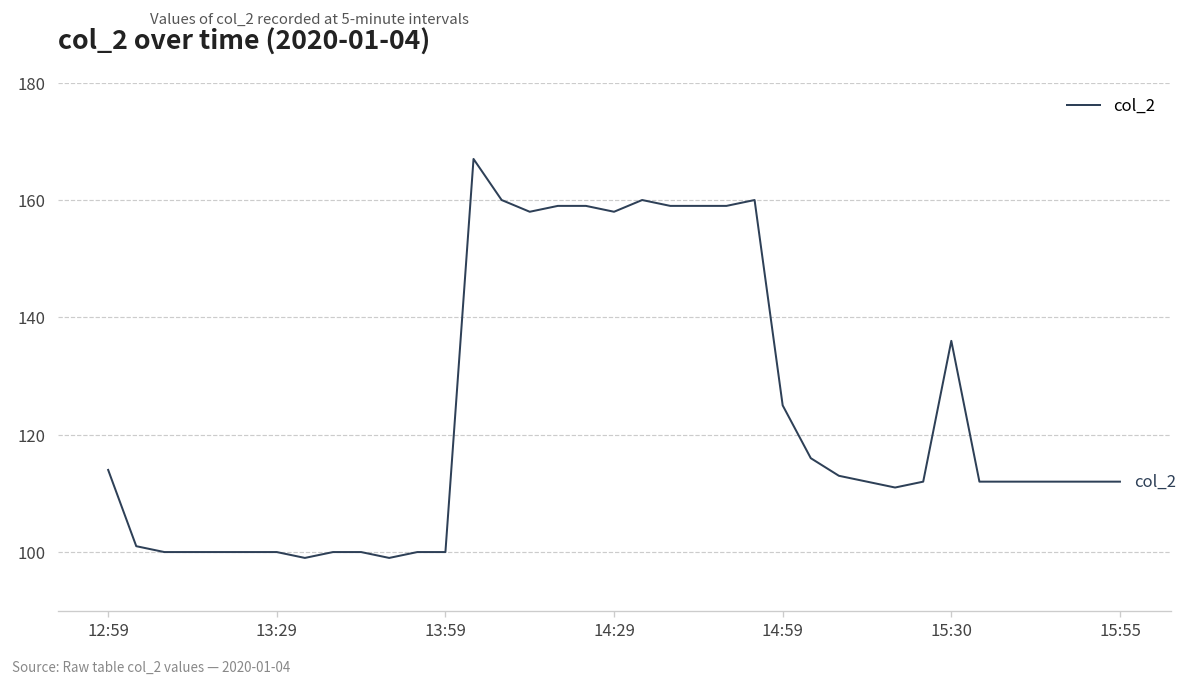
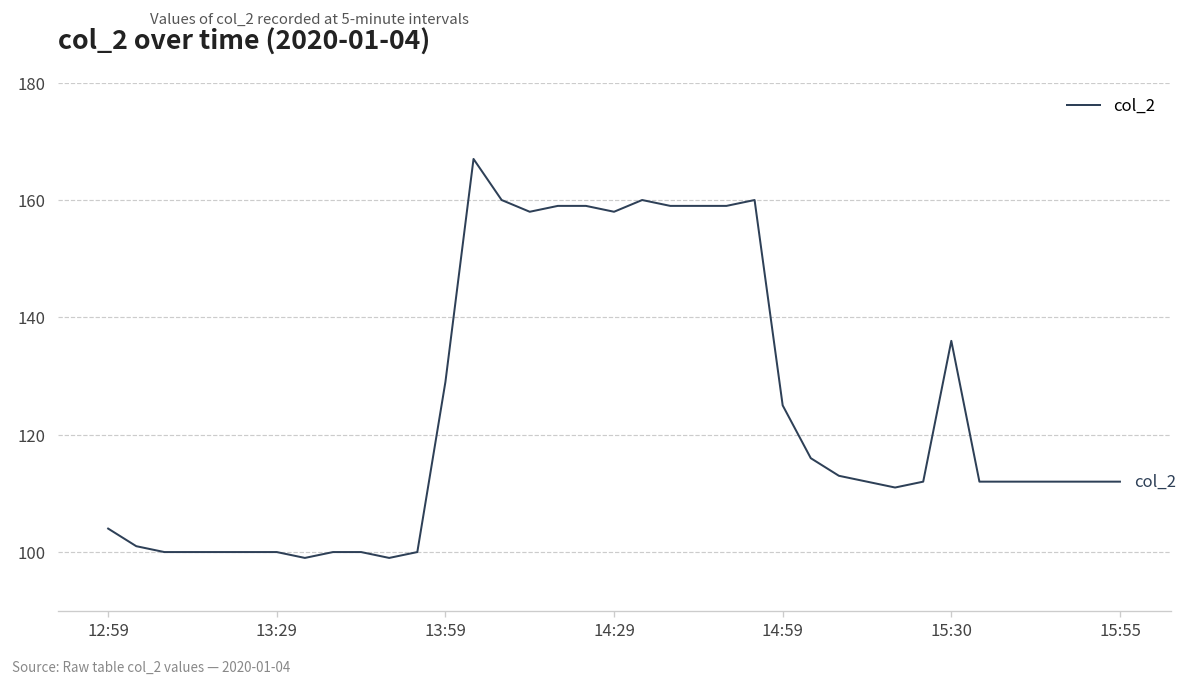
12:59: 114 -> 104
13:59: 100 -> 129
